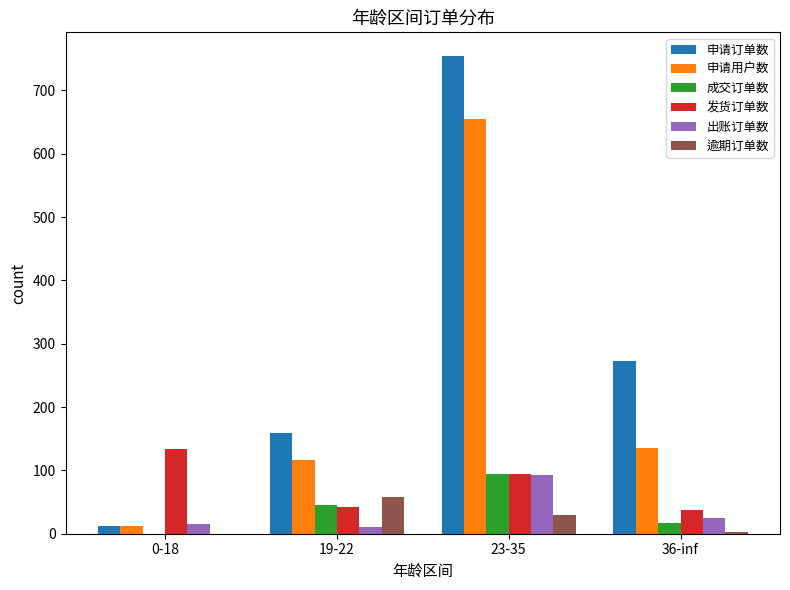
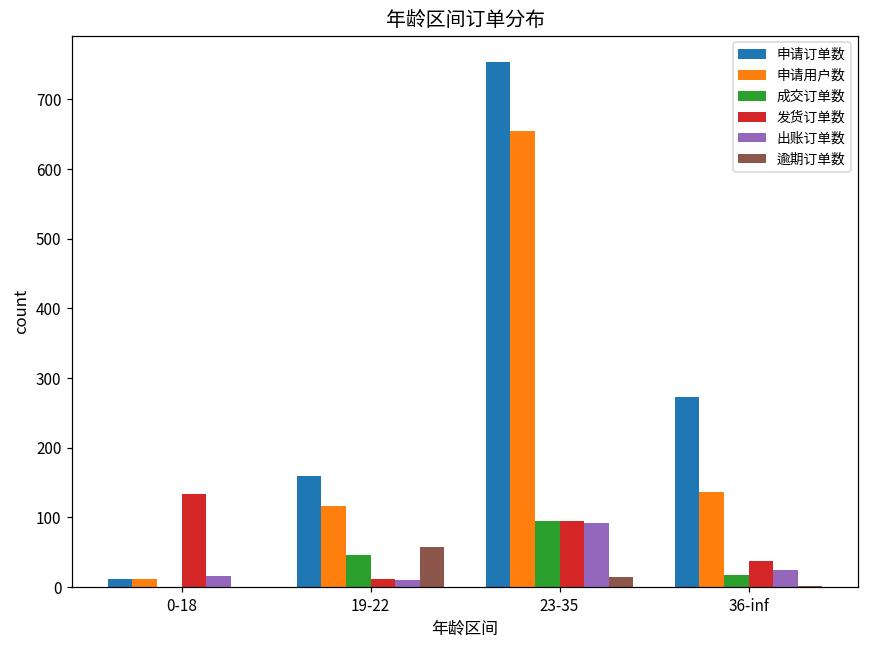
发货订单数, 19-22: 40 -> 10
逾期订单数, 23-35: 30 -> 10
